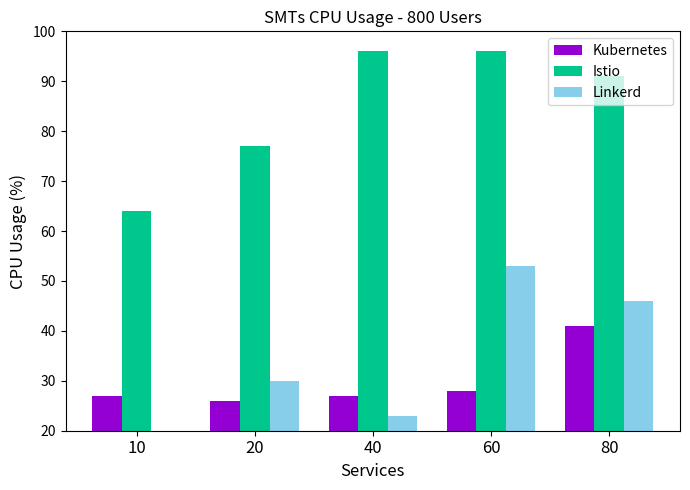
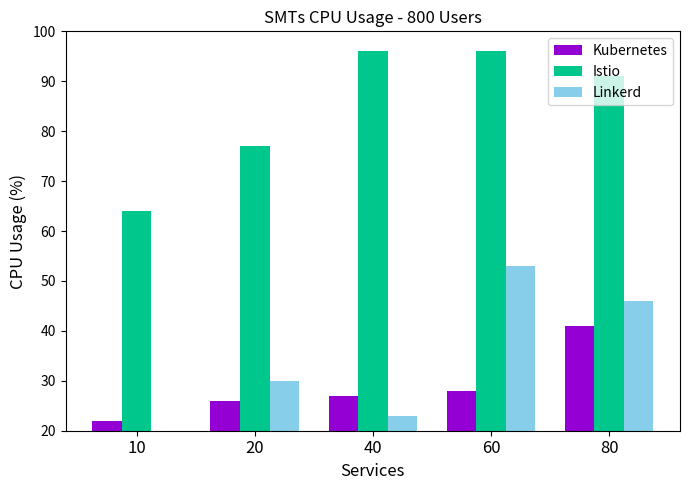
Kubernetes, 10: 27 -> 22
